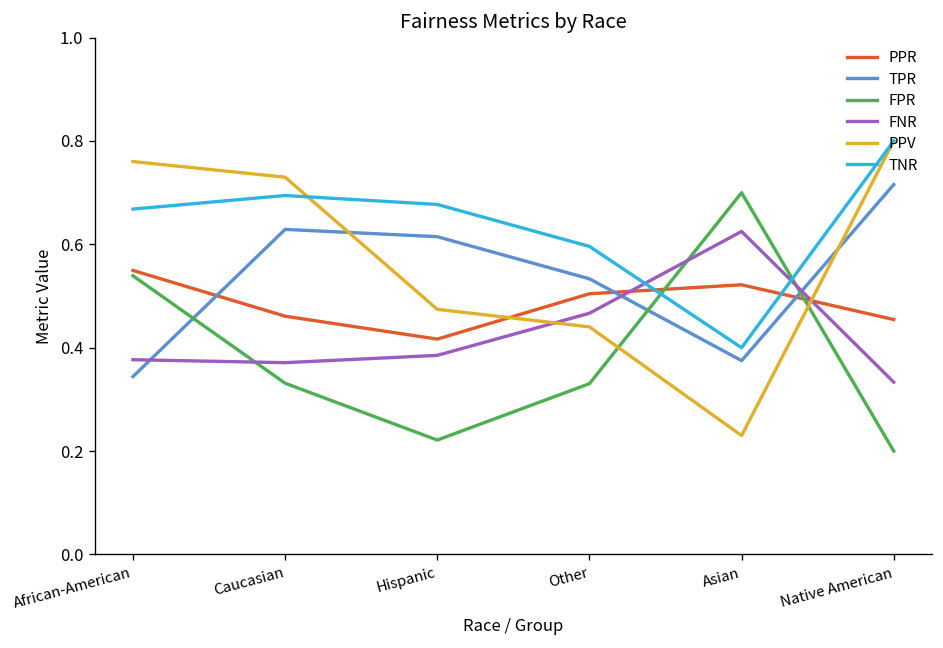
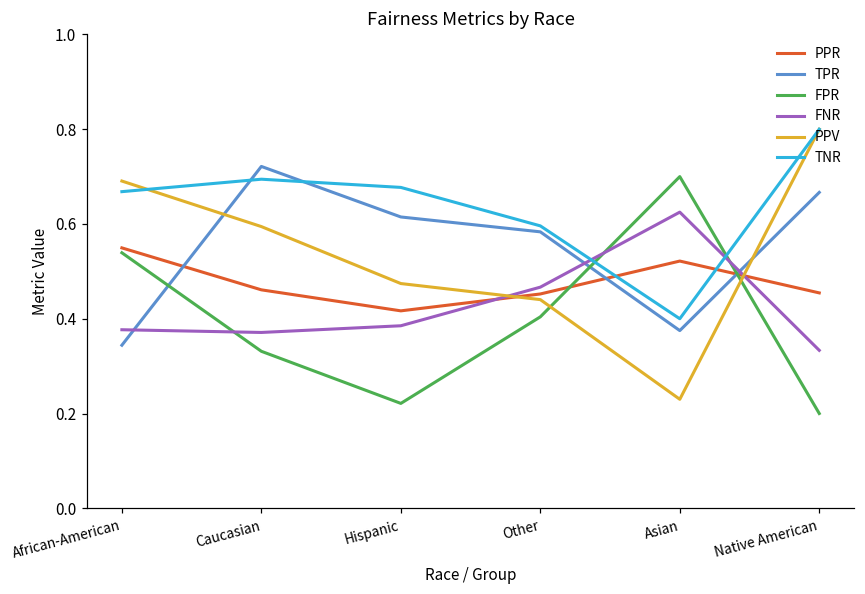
PPV, African-American: 0.76 -> 0.69
TPR, Caucasian: 0.63 -> 0.72
PPV, Caucasian: 0.73 -> 0.59
PPR, Other: 0.50 -> 0.45
TPR, Other: 0.53 -> 0.58
FPR, Other: 0.33 -> 0.40
TPR, Native American: 0.72 -> 0.67
